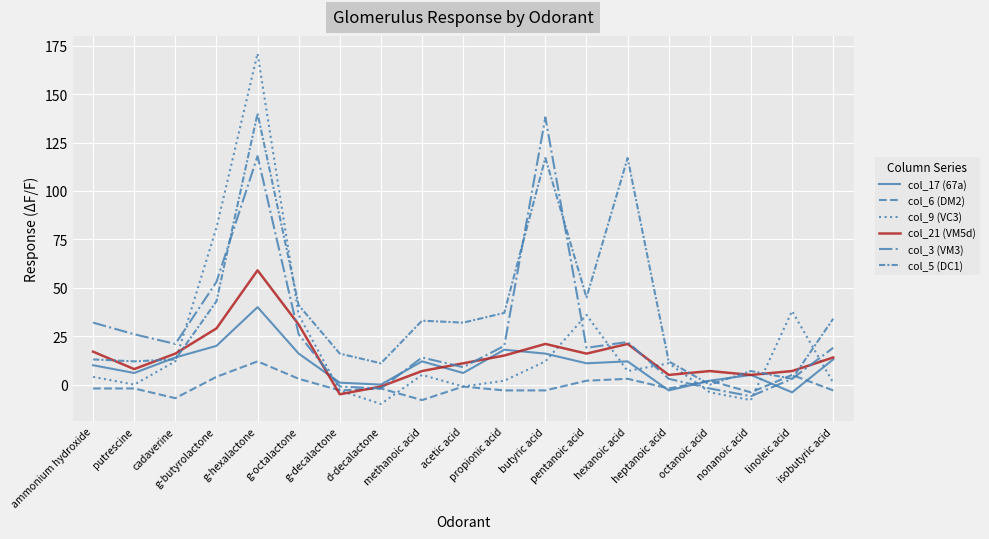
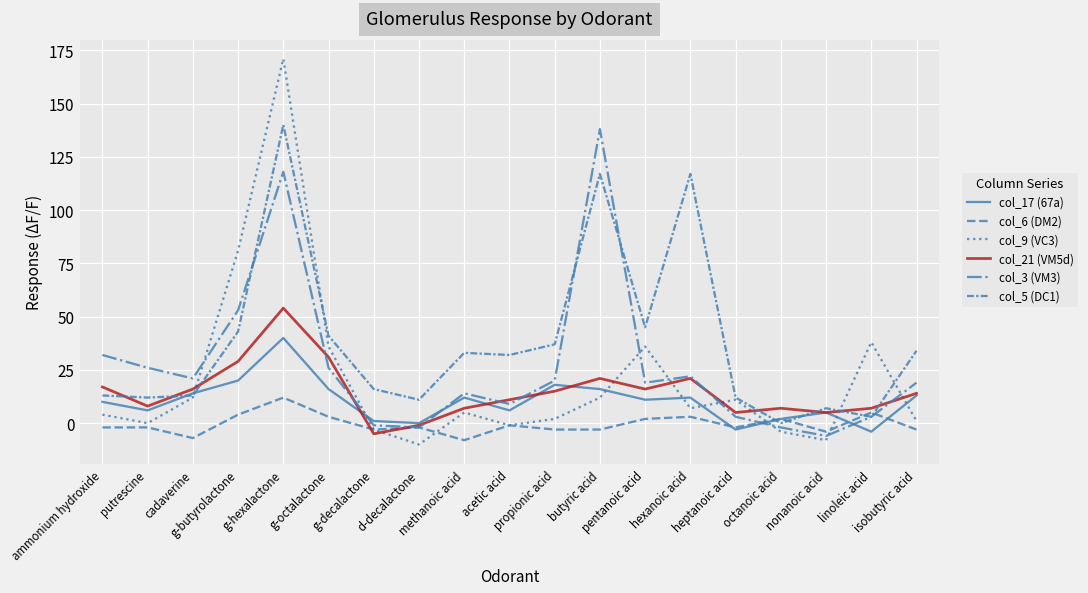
col_21 (VM5d), g-hexalactone: 59 -> 54
